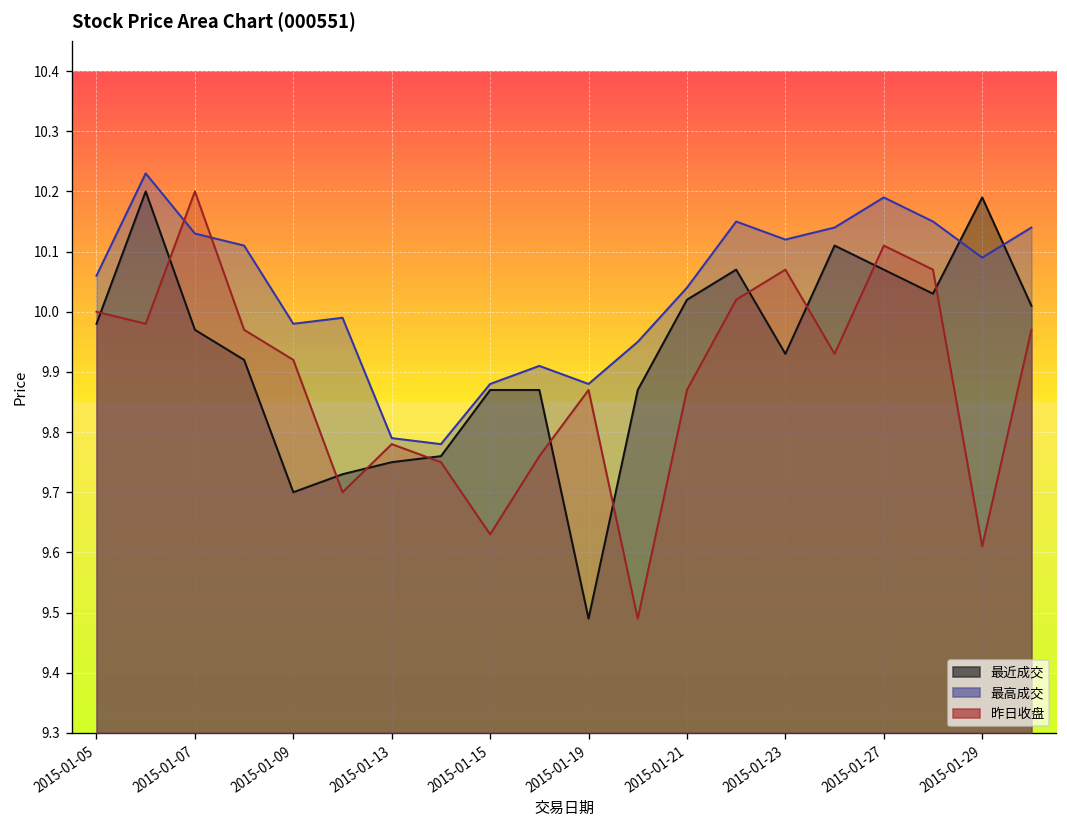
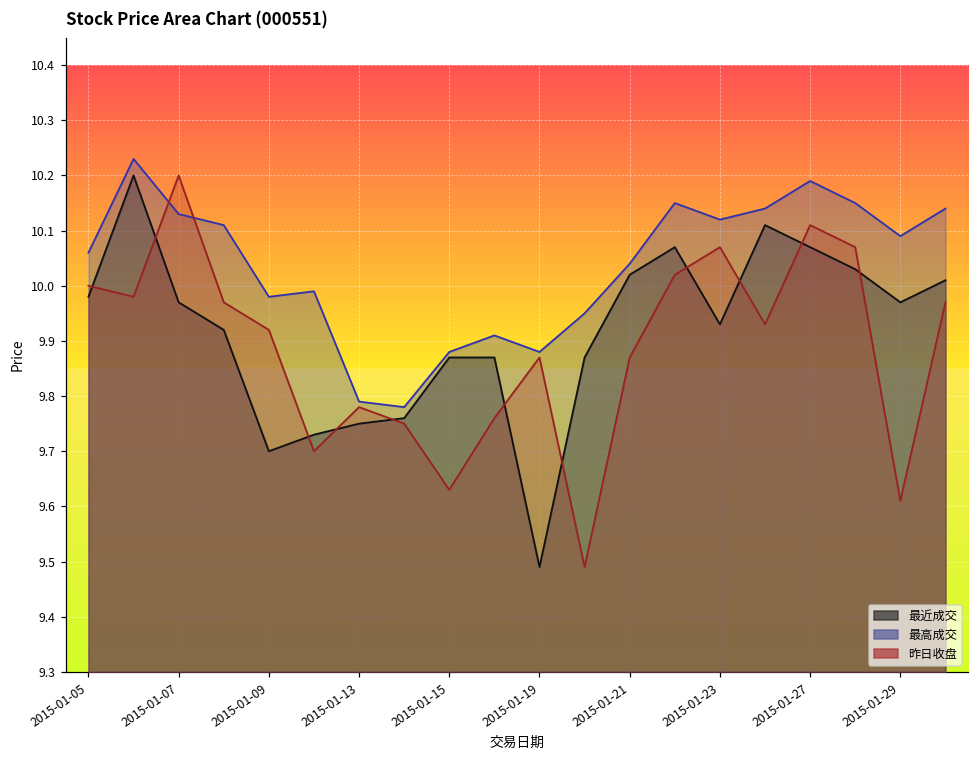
最近成交, 2015-01-29: 10.19 -> 9.97
